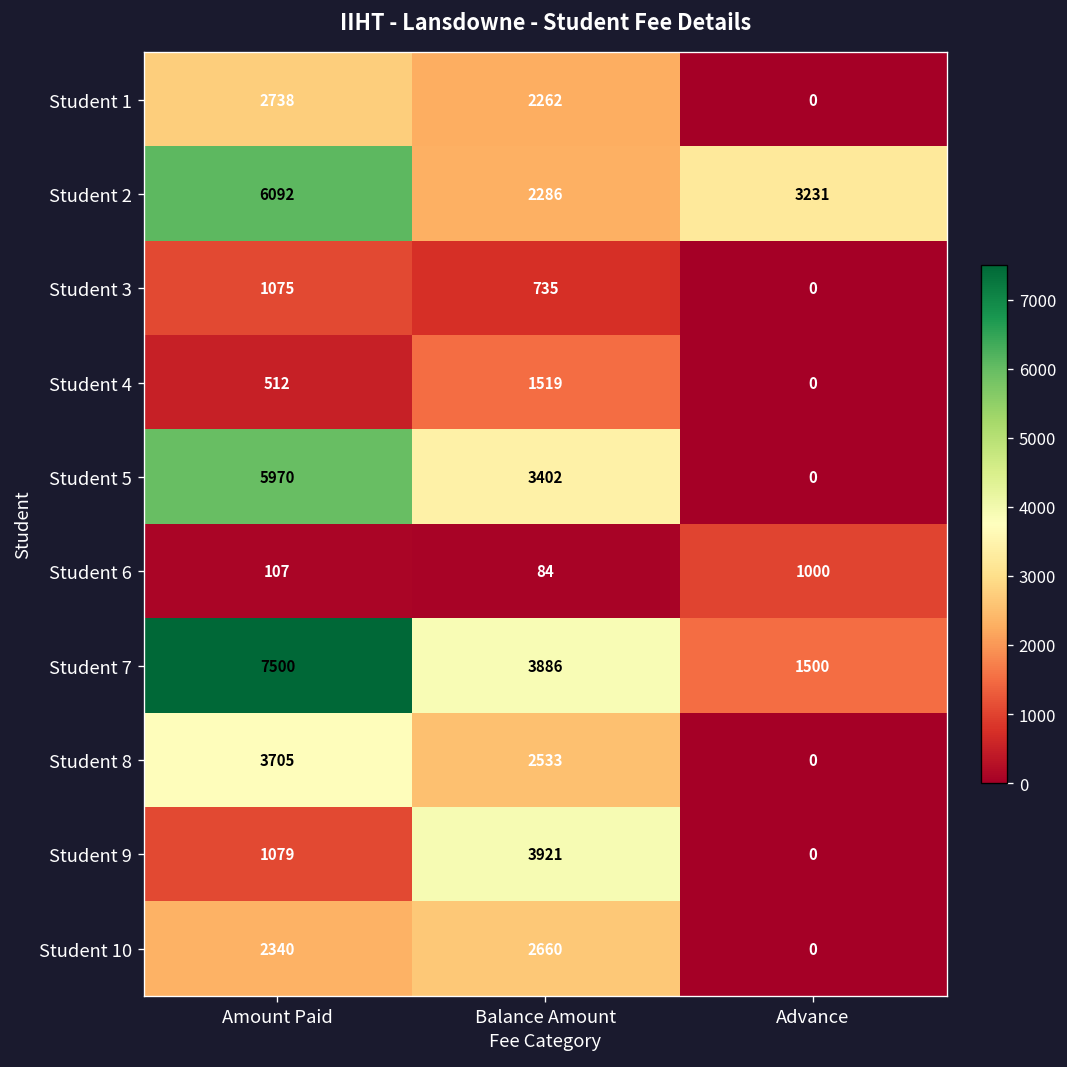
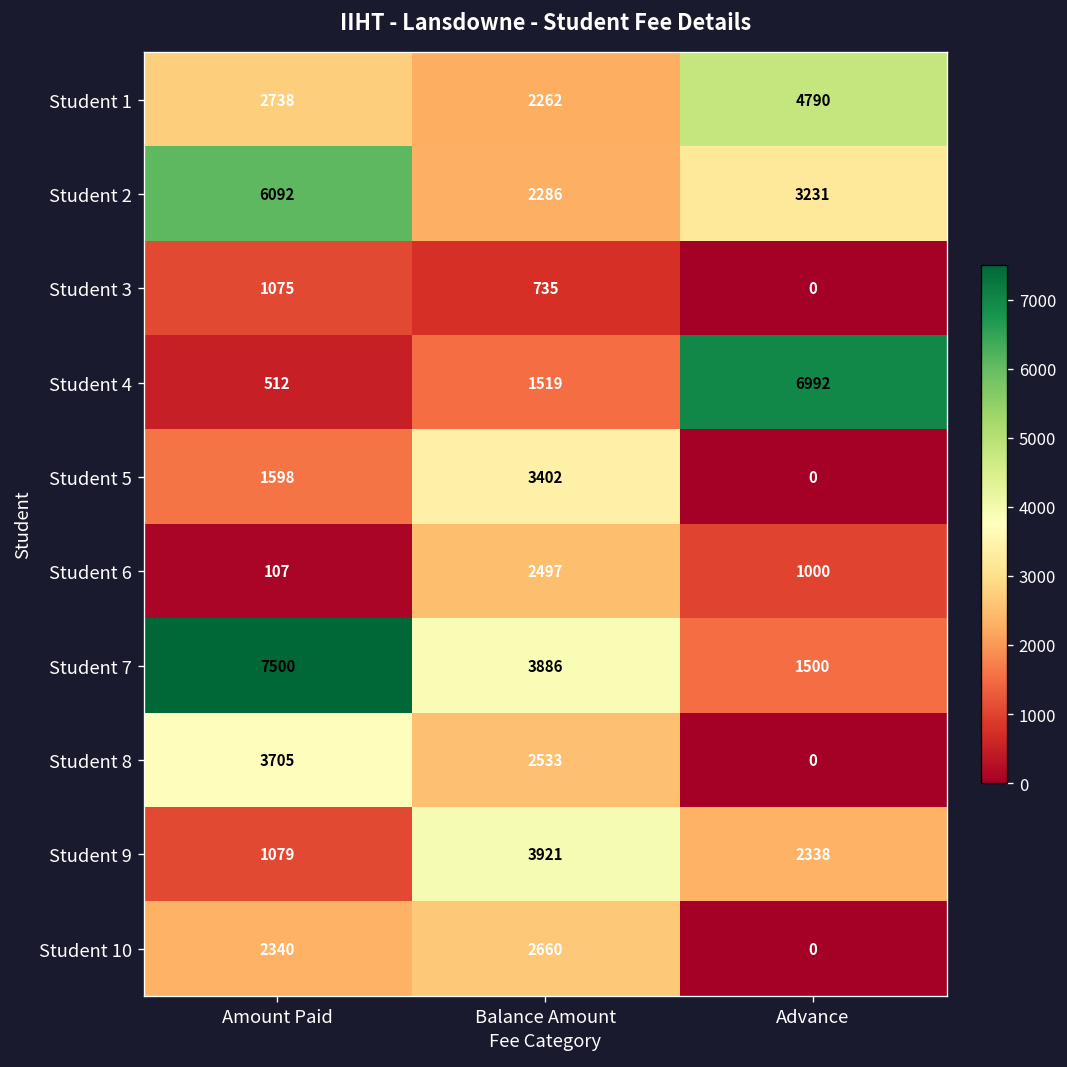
Student 1, Advance: 0 -> 4790
Student 4, Advance: 0 -> 6992
Student 5, Amount Paid: 5970 -> 1598
Student 6, Balance Amount: 84 -> 2497
Student 9, Advance: 0 -> 2338
